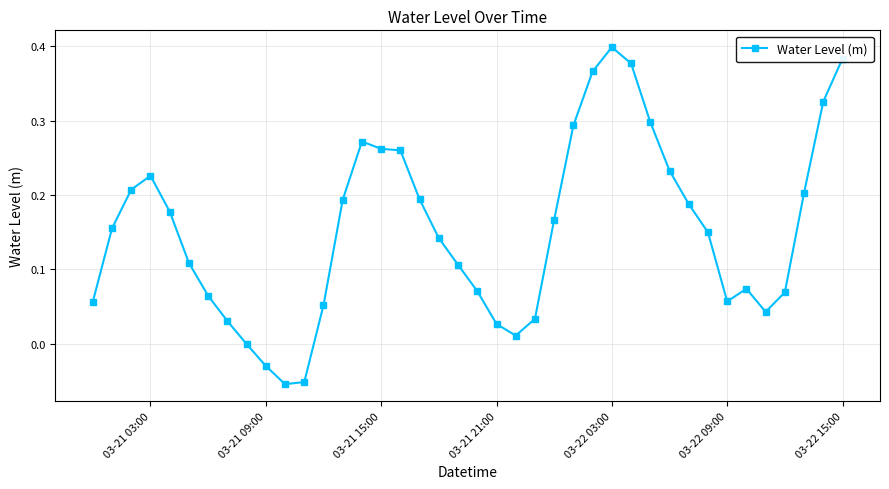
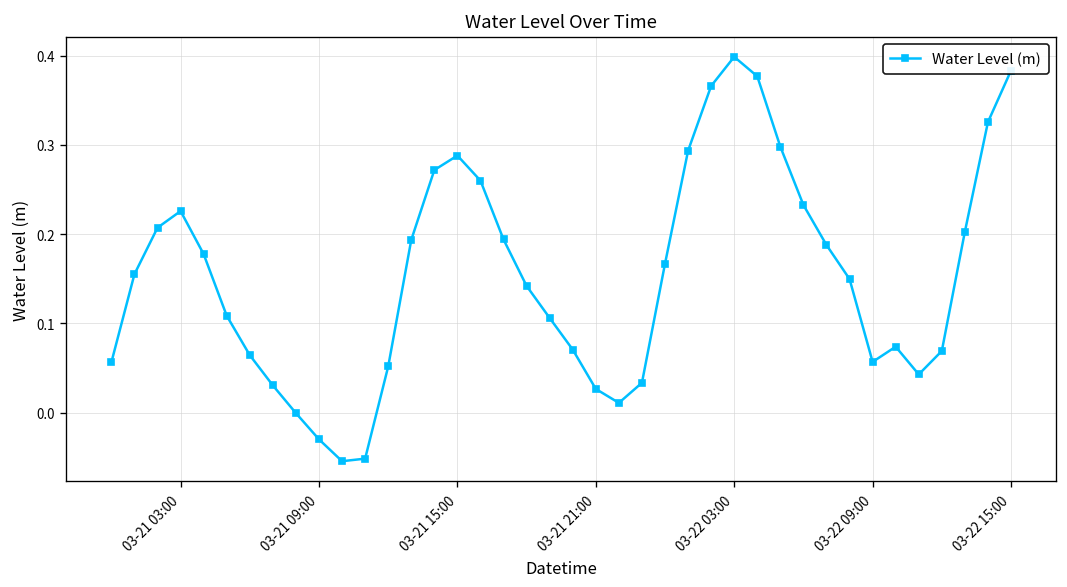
03-21 15:00: 0.26 -> 0.29
